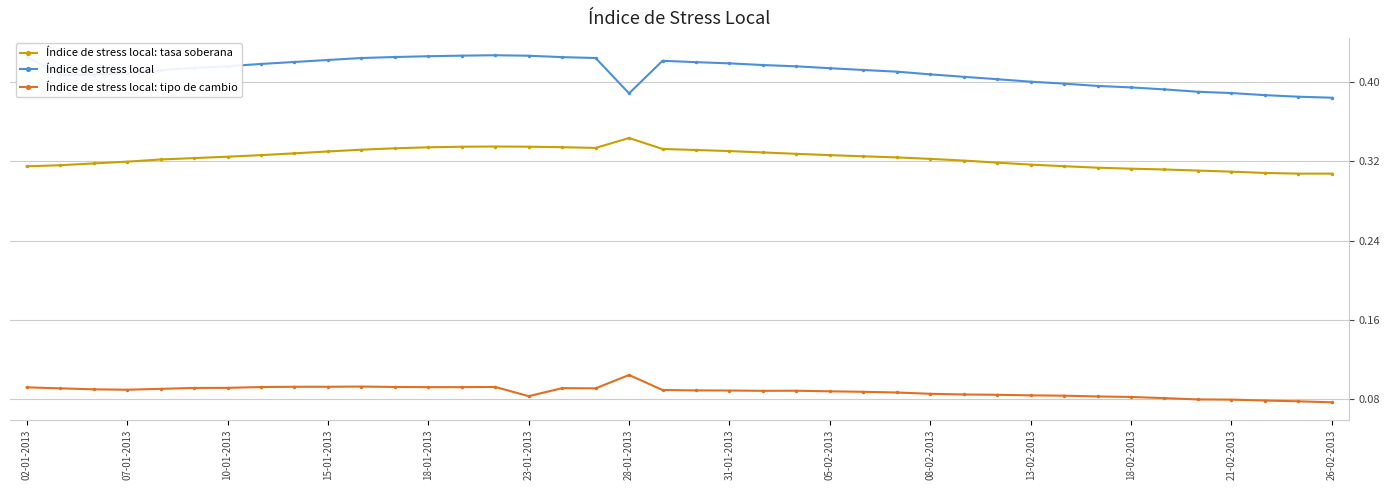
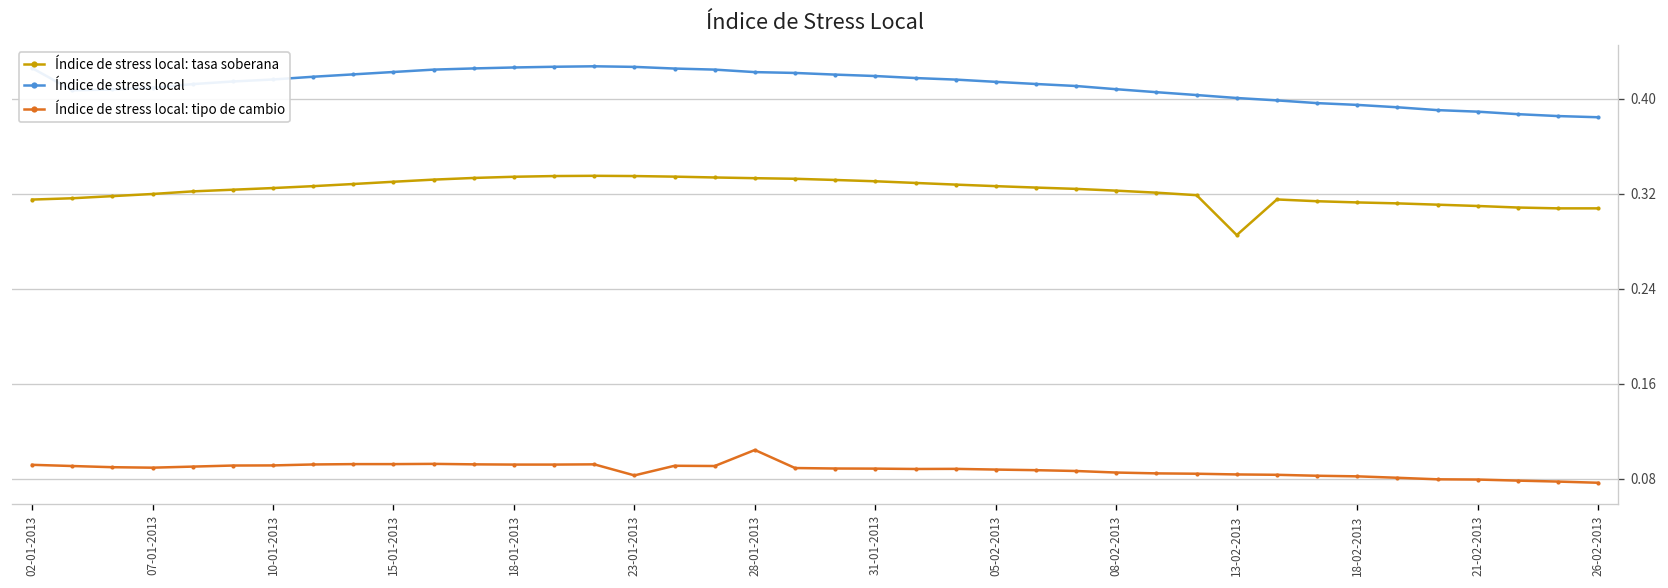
Índice de stress local: tasa soberana, 28-01-2013: 0.34 -> 0.33
Índice de stress local, 28-01-2013: 0.39 -> 0.42
Índice de stress local: tasa soberana, 13-02-2013: 0.32 -> 0.29
